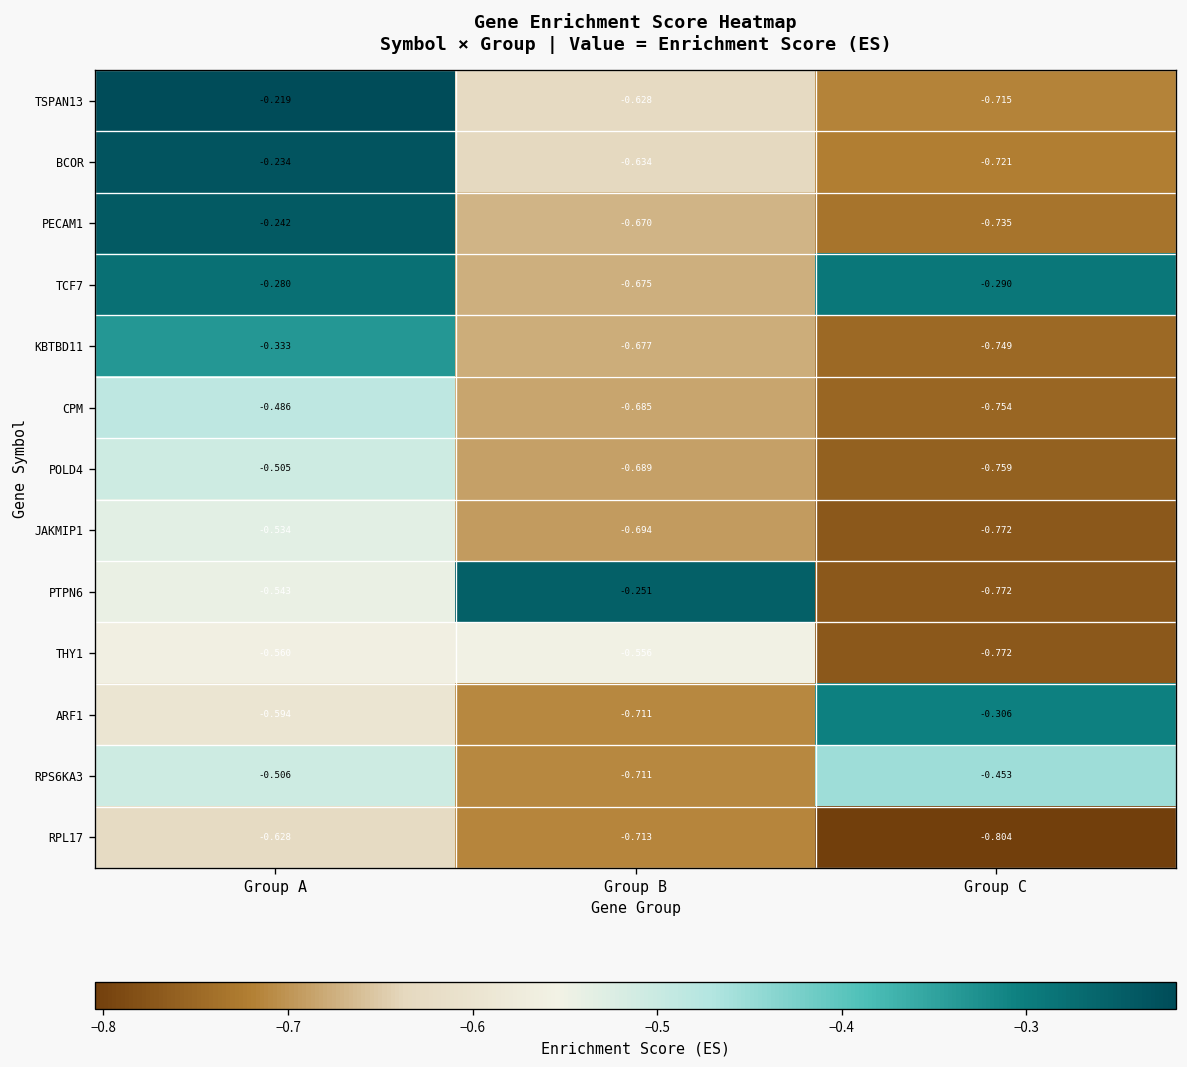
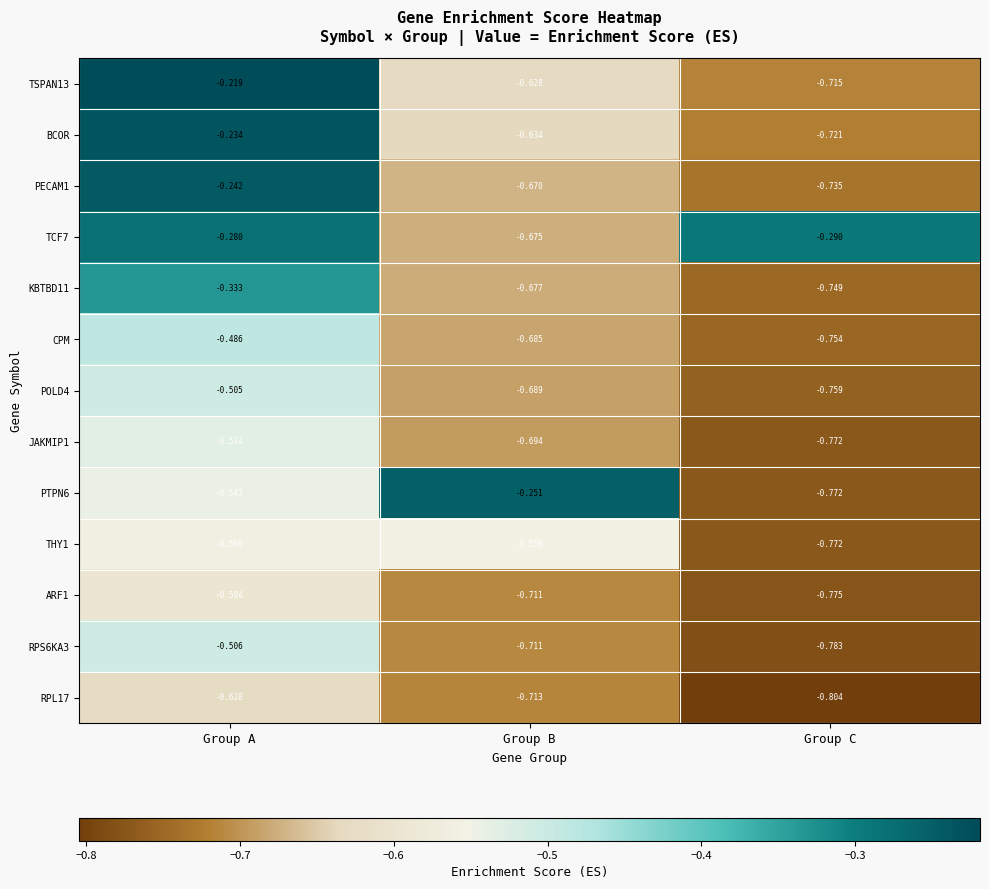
ARF1, Group C: -0.306 -> -0.775
RPS6KA3, Group C: -0.453 -> -0.783
